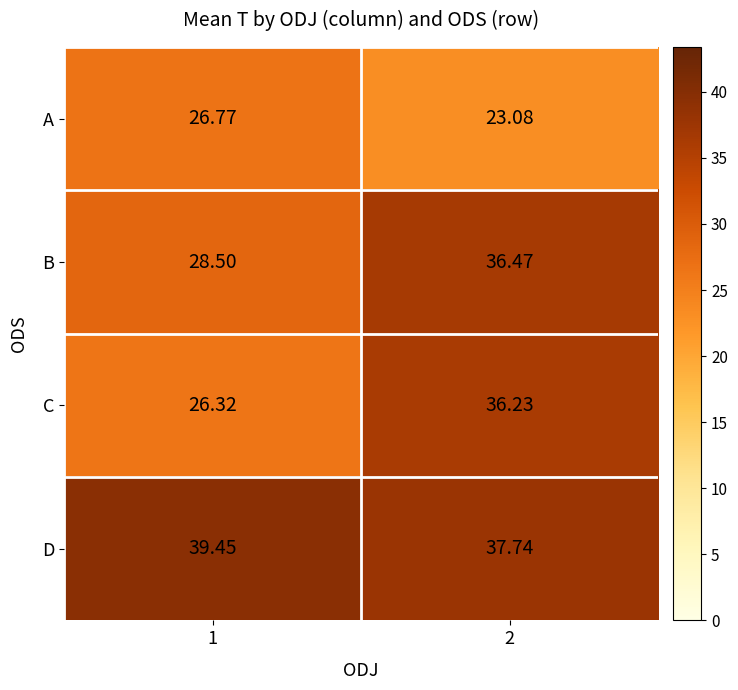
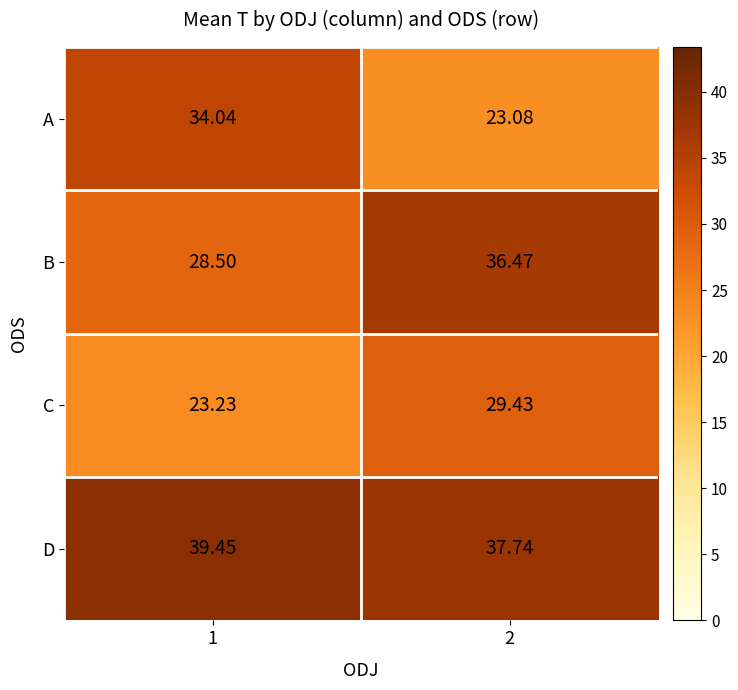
A, 1: 26.77 -> 34.04
C, 1: 26.32 -> 23.23
C, 2: 36.23 -> 29.43
